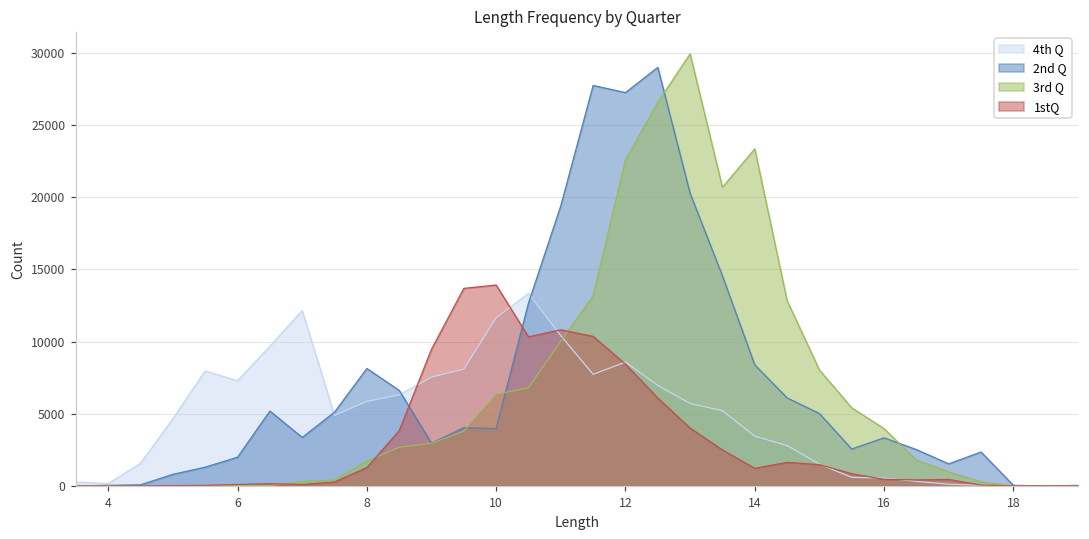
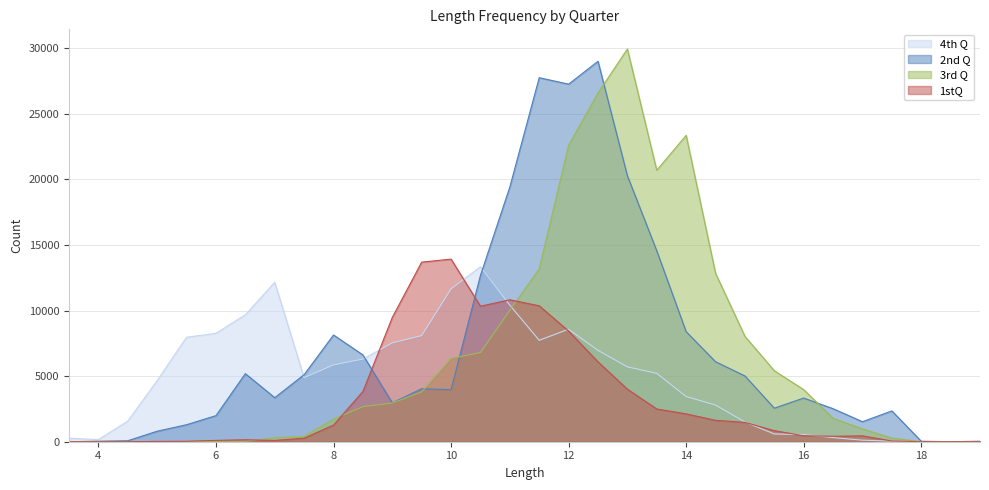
4th Q, 6: 7300 -> 8300
1stQ, 14: 1200 -> 2100
